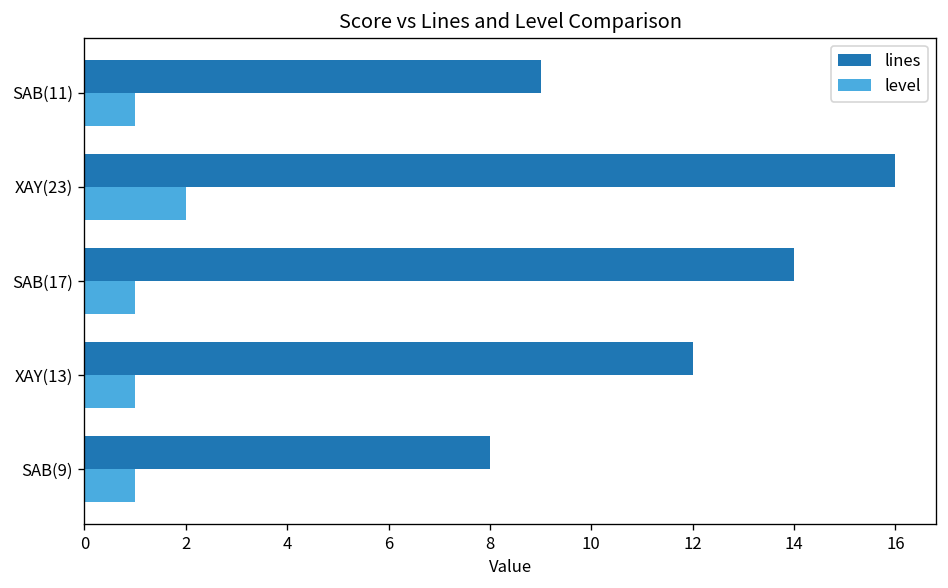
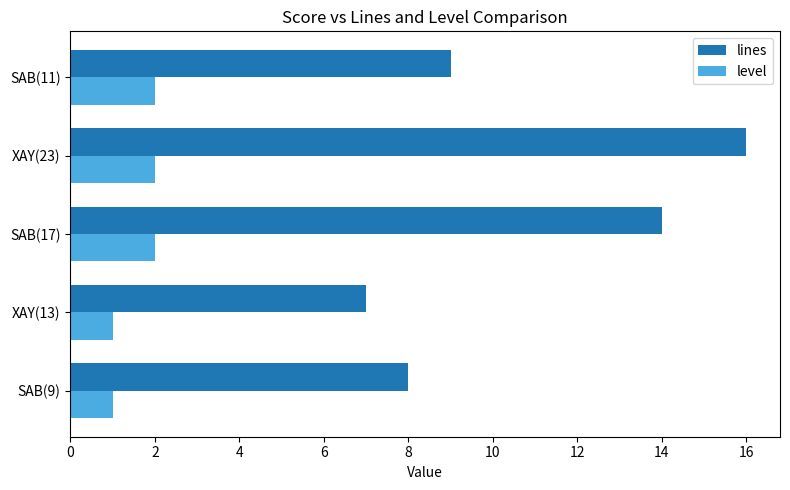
level, SAB(11): 1 -> 2
level, SAB(17): 1 -> 2
lines, XAY(13): 12 -> 7
